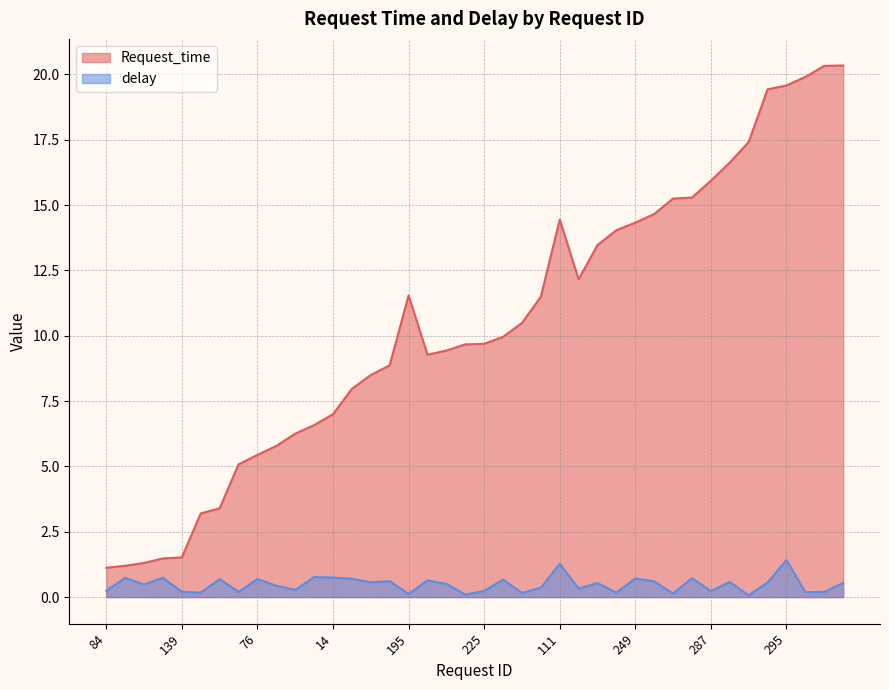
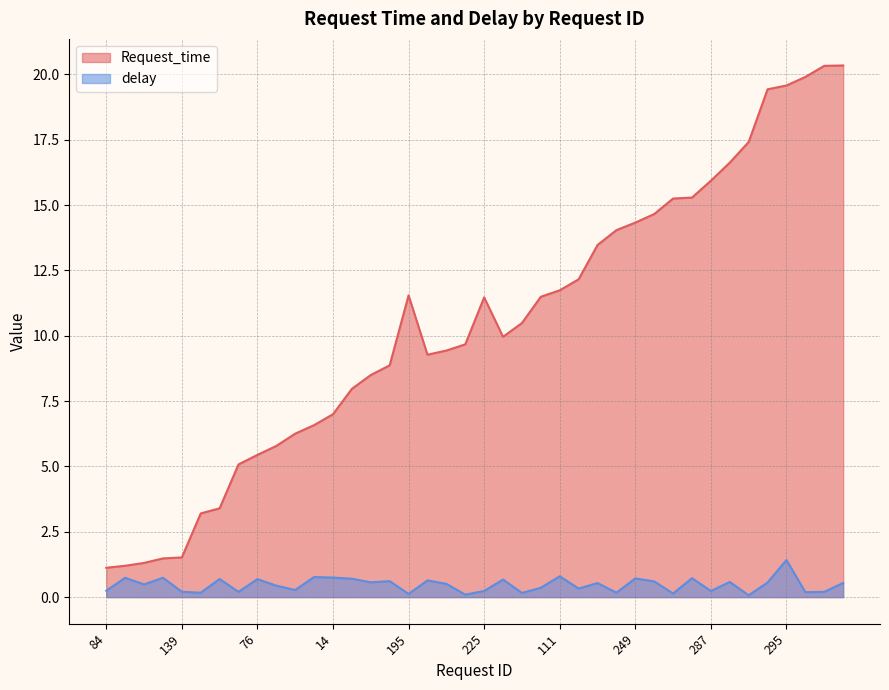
Request_time, 225: 9.7 -> 11.5
Request_time, 111: 14.4 -> 11.7
delay, 111: 1.3 -> 0.8
